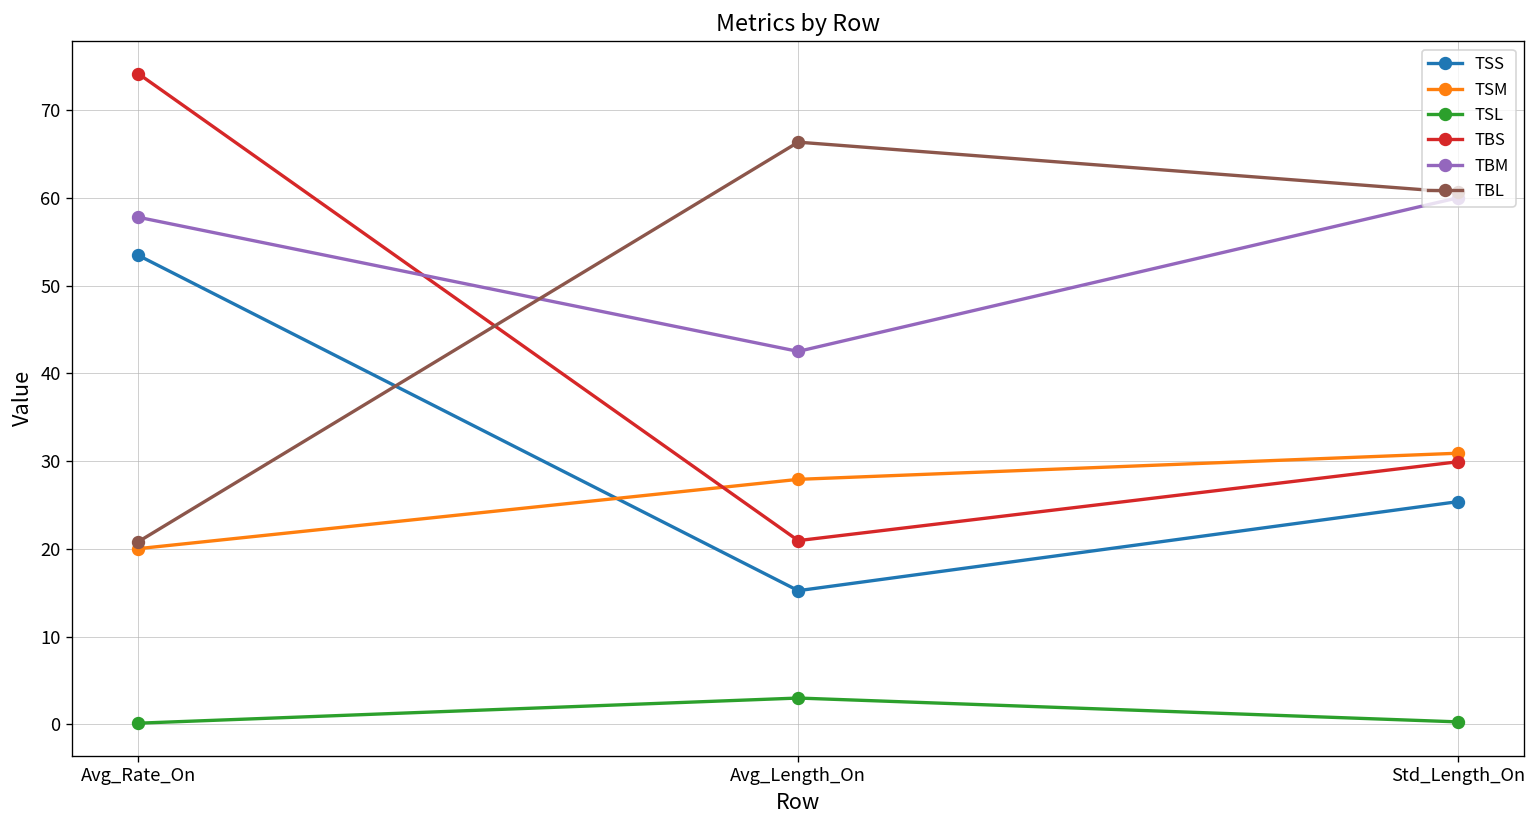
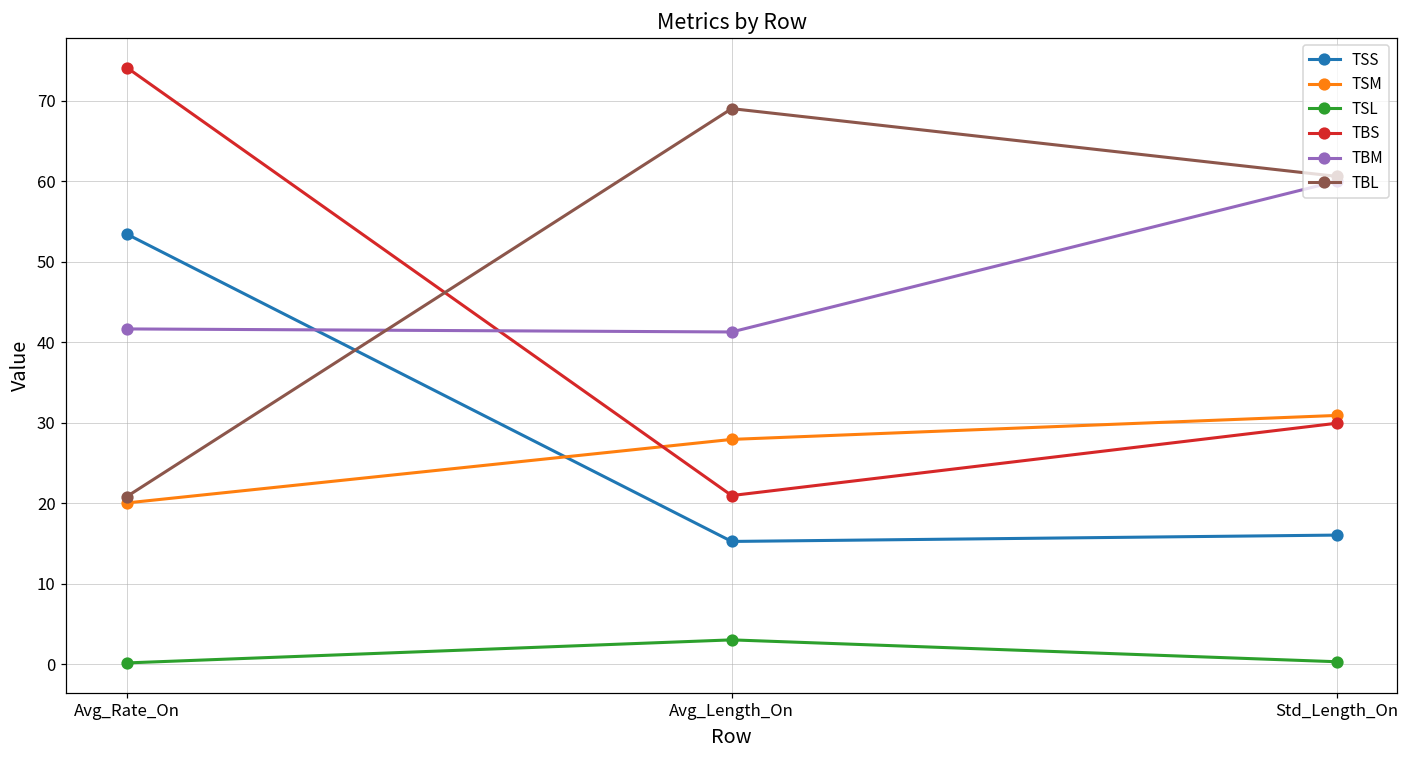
TBM, Avg_Rate_On: 58 -> 42
TBM, Avg_Length_On: 42 -> 41
TBL, Avg_Length_On: 66 -> 69
TSS, Std_Length_On: 25 -> 16
